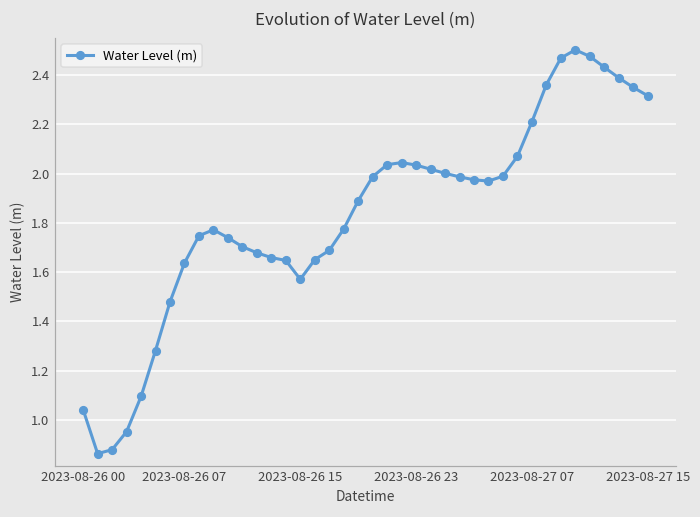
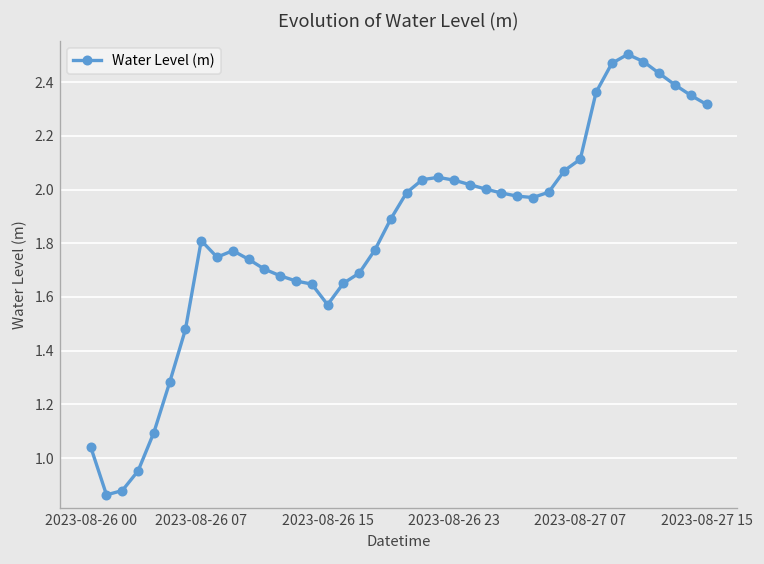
2023-08-26 07: 1.64 -> 1.81
2023-08-27 07: 2.21 -> 2.11
